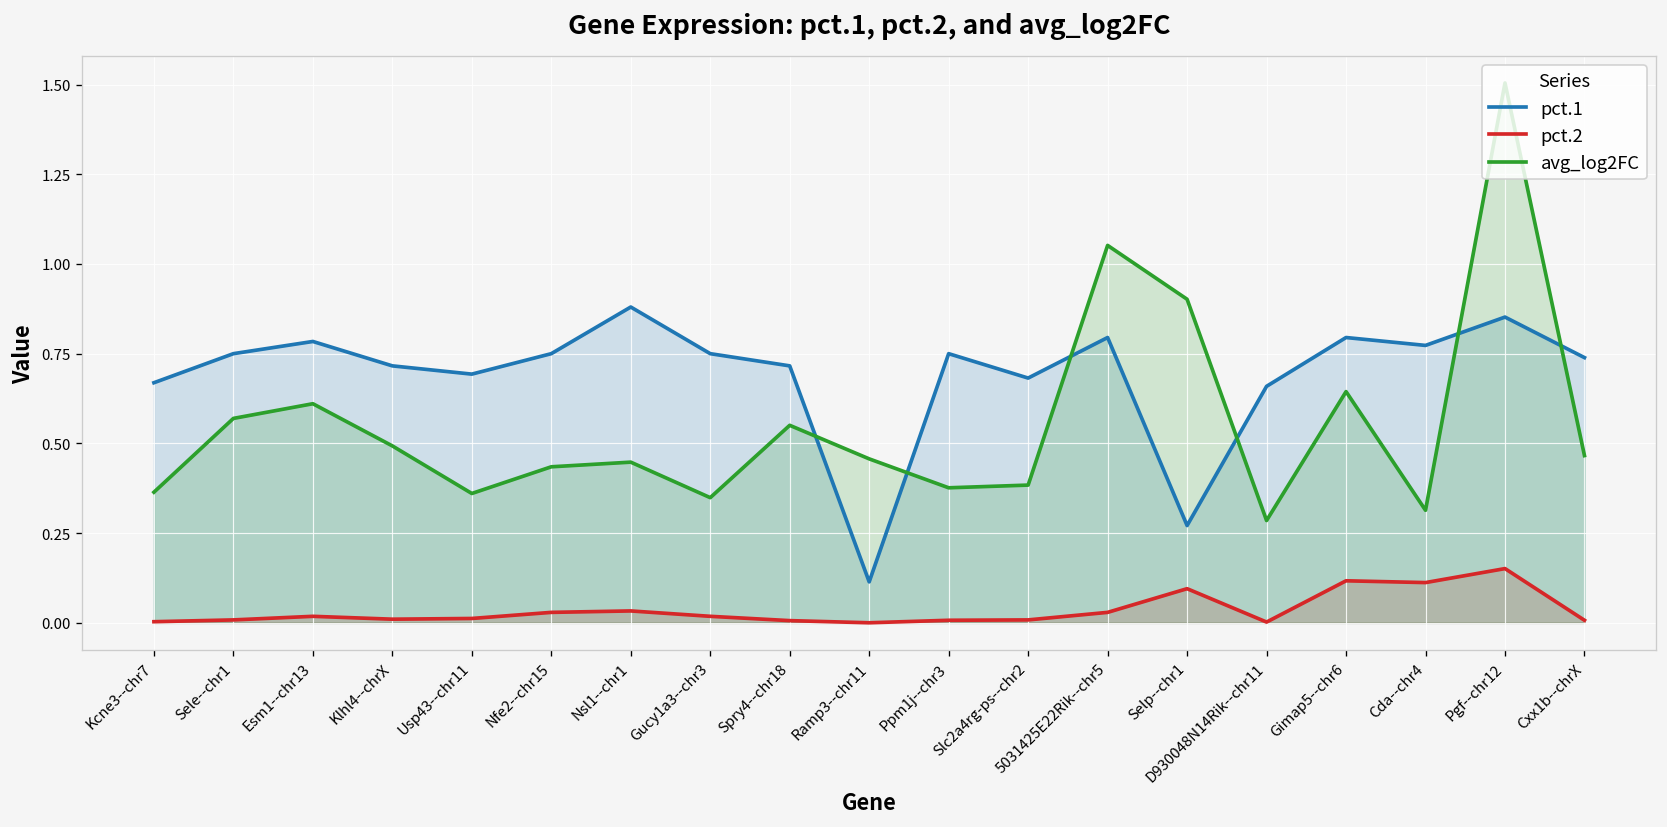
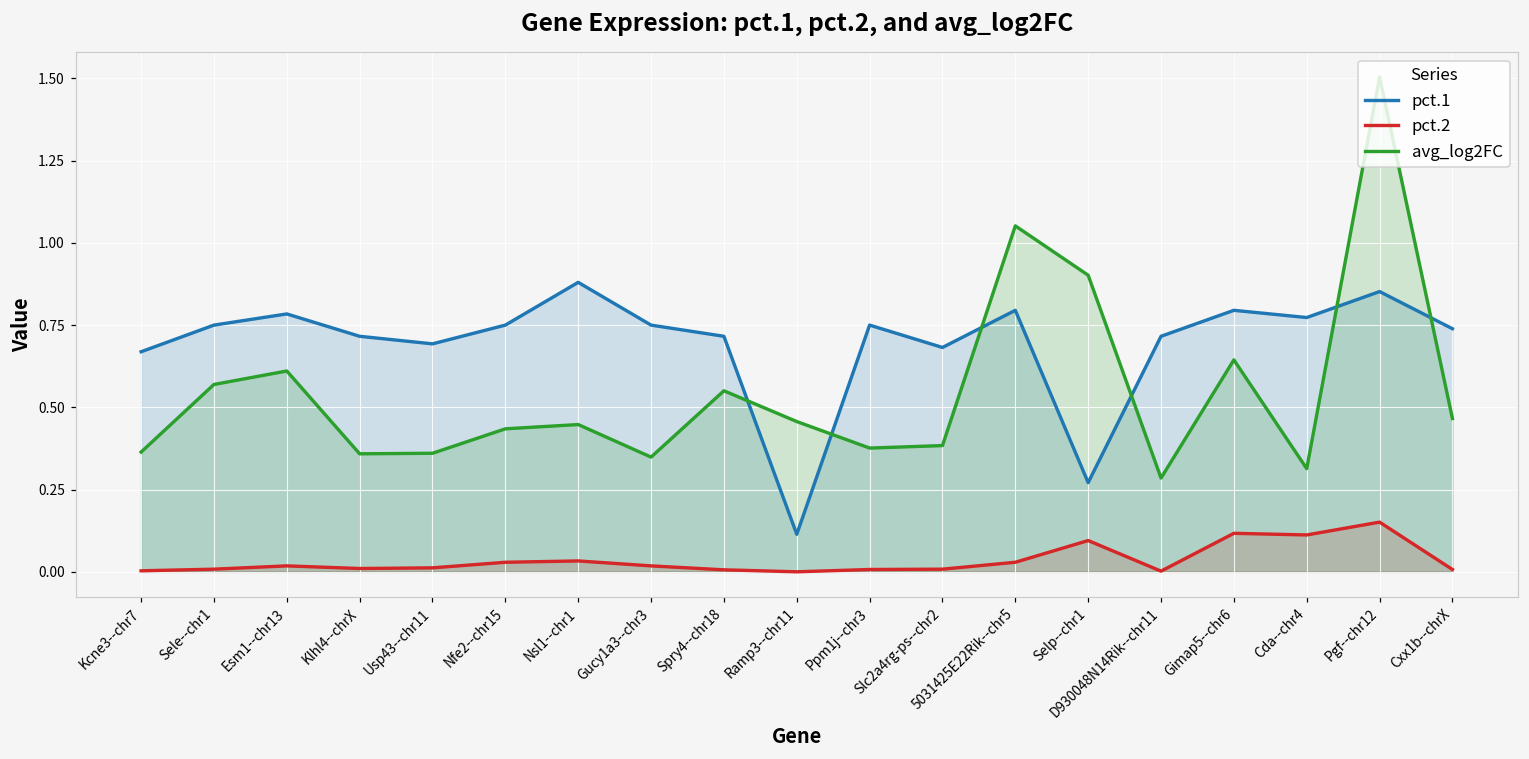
avg_log2FC, Klhl4--chrX: 0.49 -> 0.36
pct.1, D930048N14Rik--chr11: 0.66 -> 0.72
